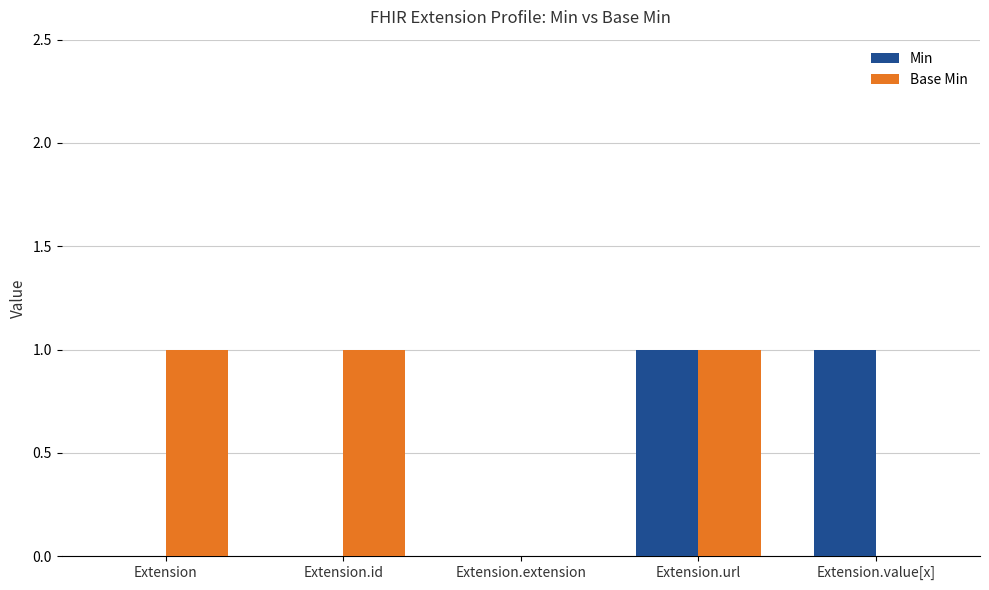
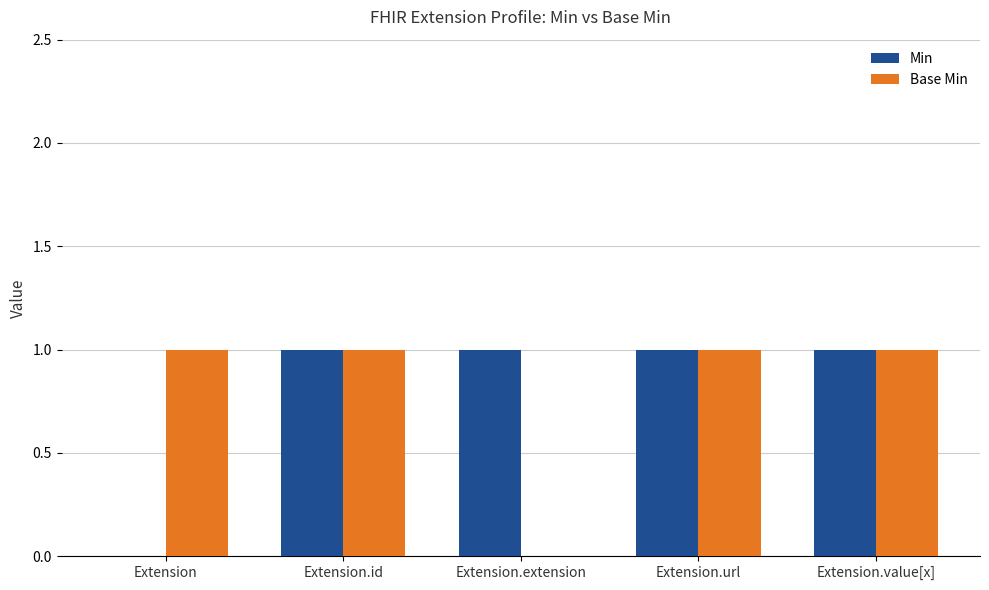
Min, Extension.id: 0 -> 1
Min, Extension.extension: 0 -> 1
Base Min, Extension.value[x]: 0 -> 1
